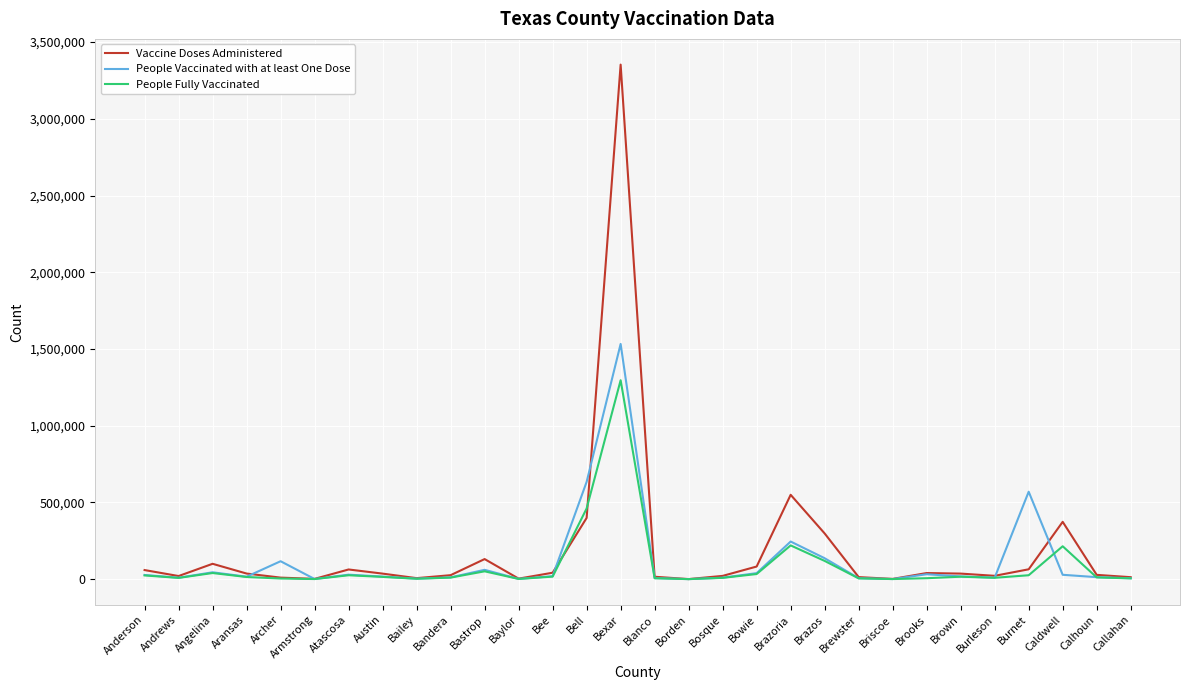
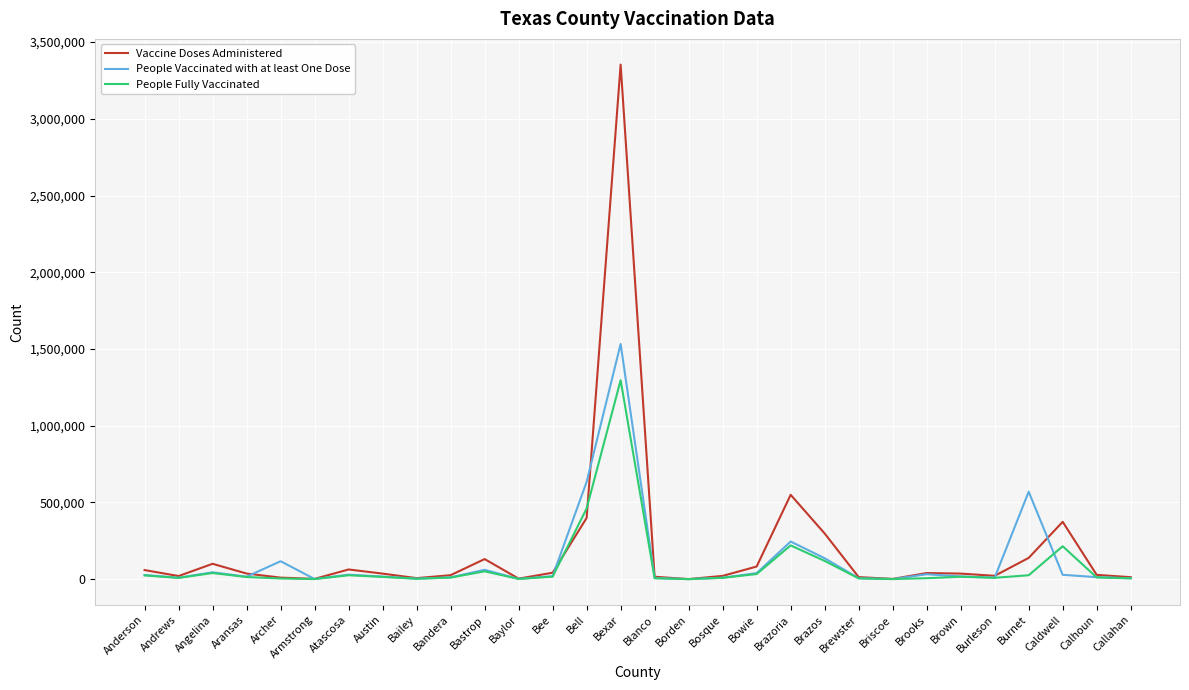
Vaccine Doses Administered, Burnet: 60,000 -> 140,000
